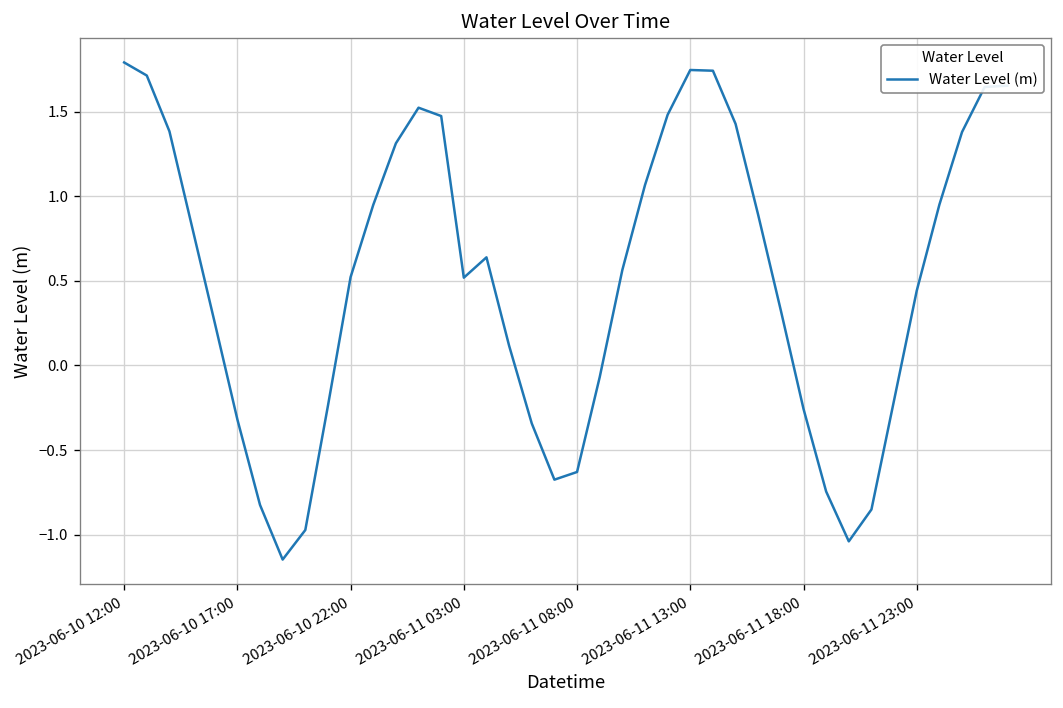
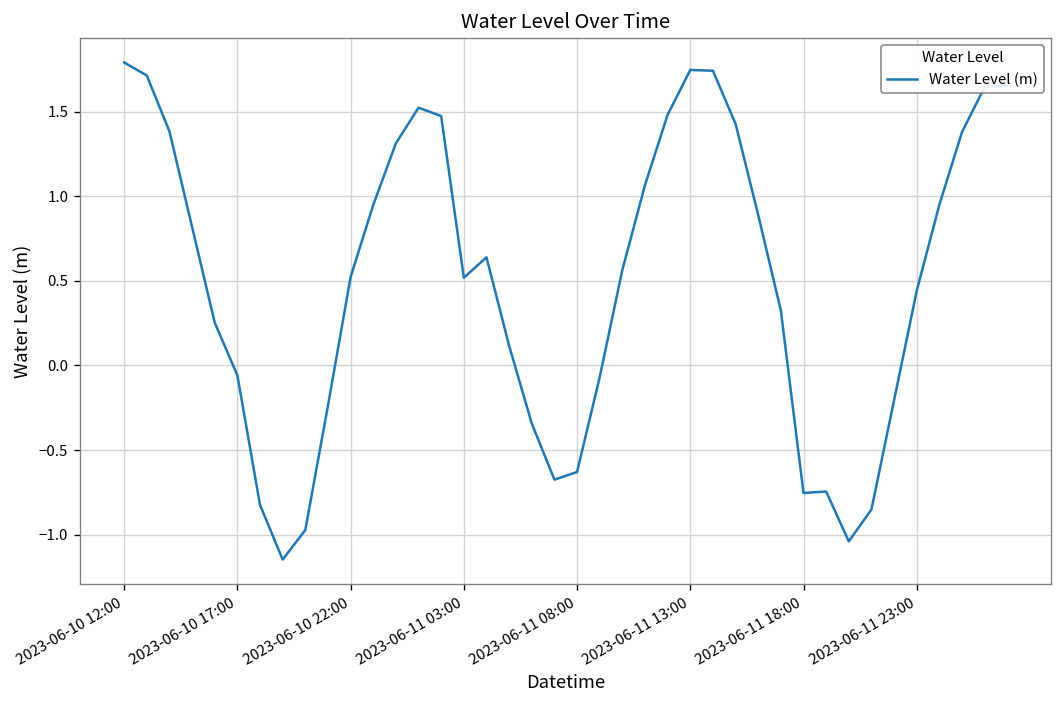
2023-06-10 17:00: -0.32 -> -0.06
2023-06-11 18:00: -0.26 -> -0.75
